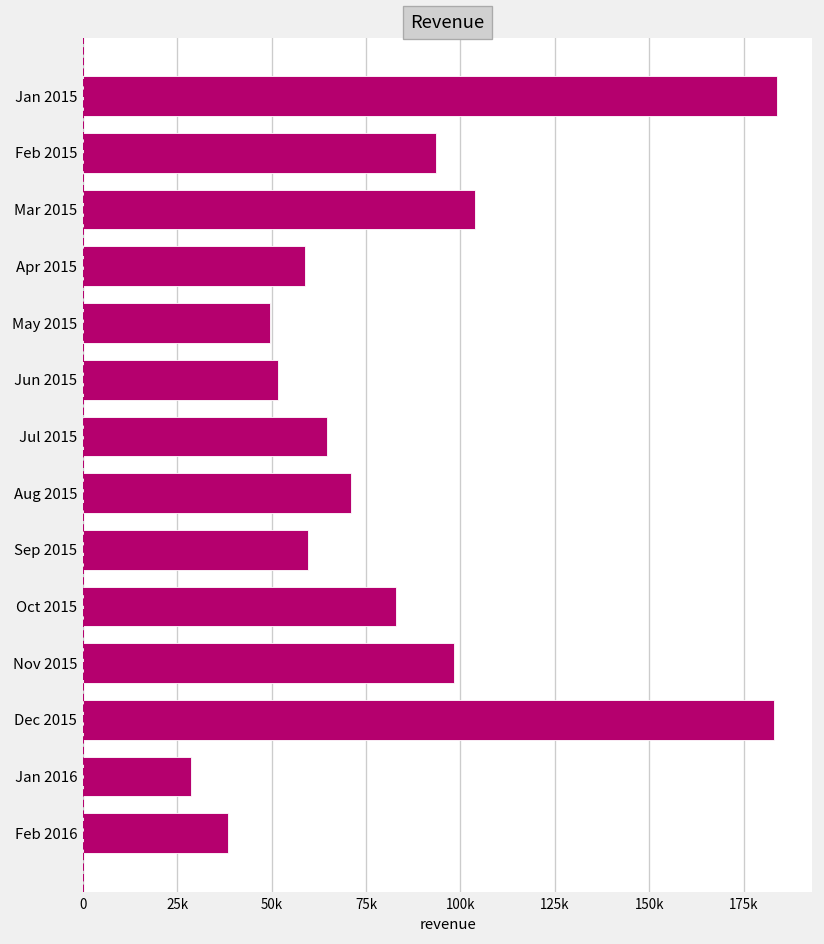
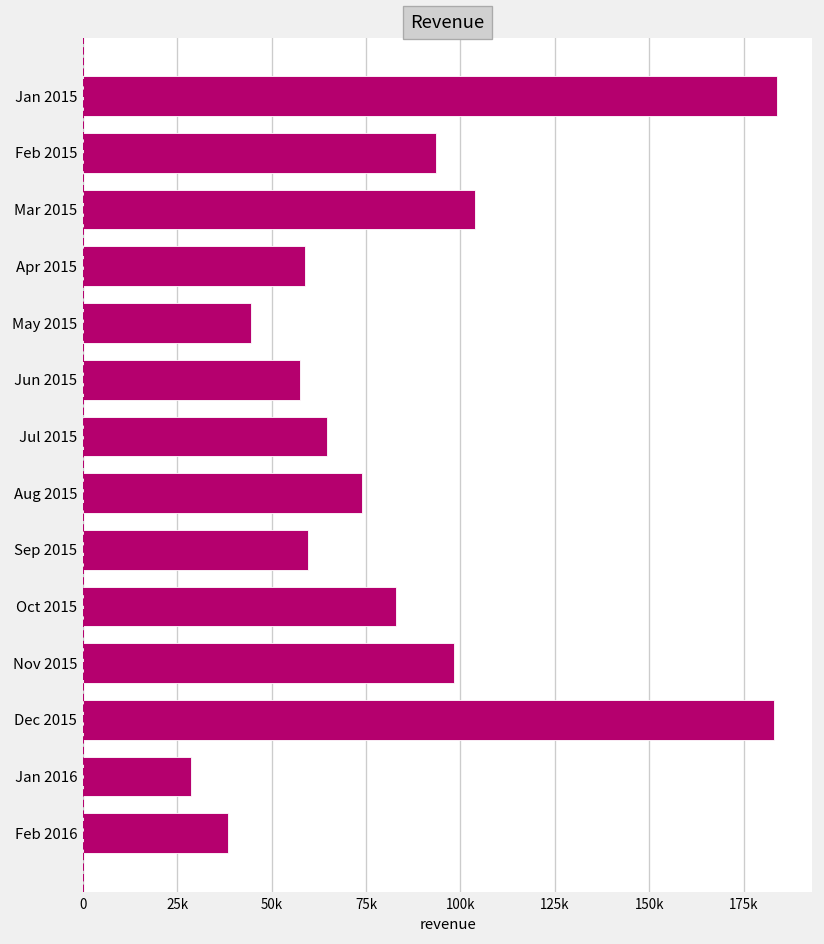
May 2015: 50000 -> 45000
Jun 2015: 52000 -> 57000
Aug 2015: 71000 -> 74000
